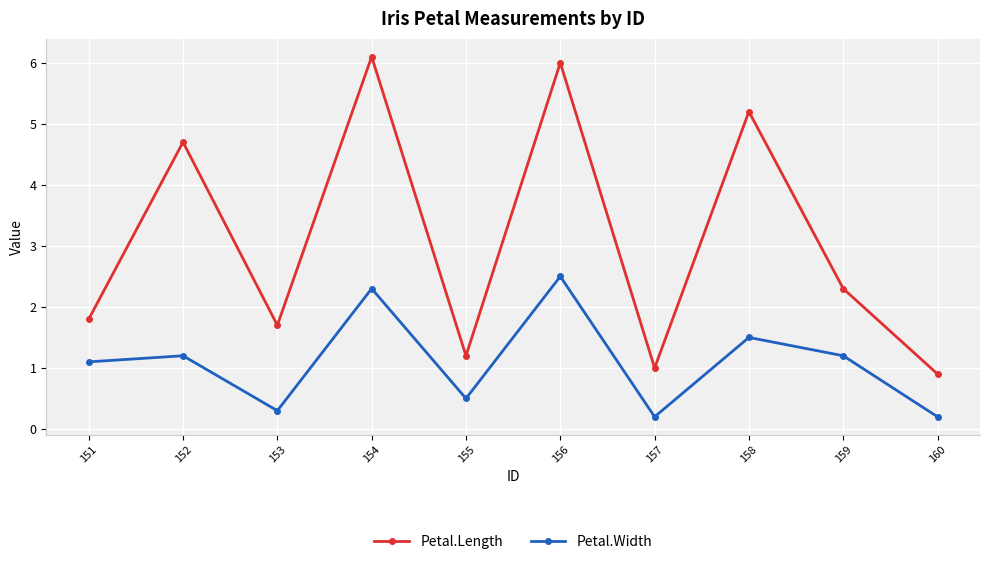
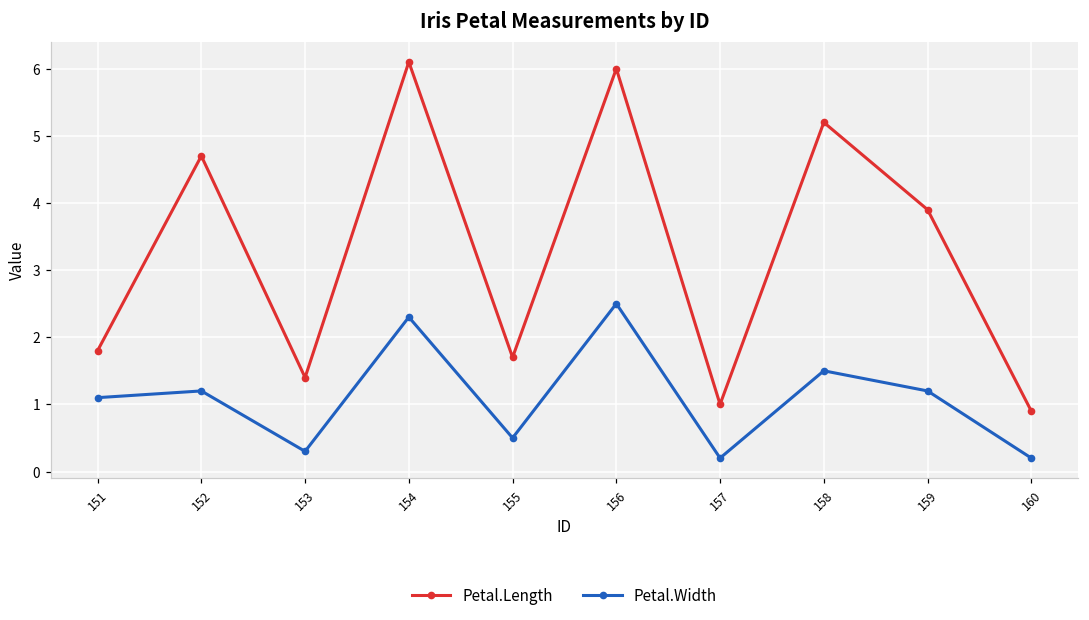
Petal.Length, 153: 1.7 -> 1.4
Petal.Length, 155: 1.2 -> 1.7
Petal.Length, 159: 2.3 -> 3.9
